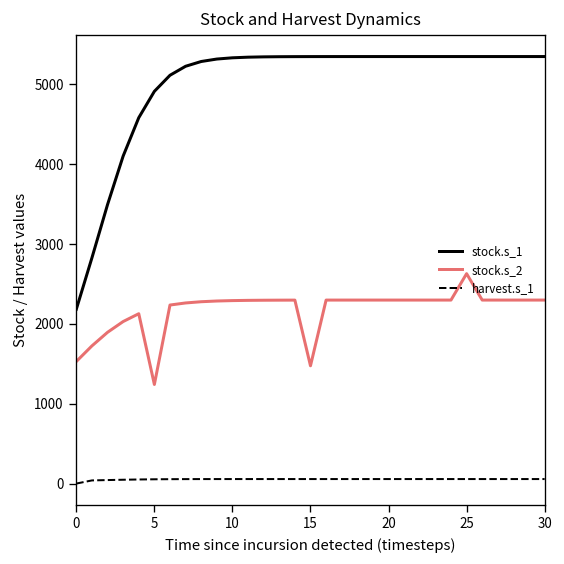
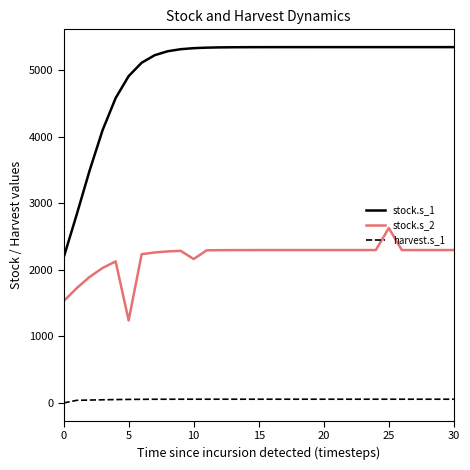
stock.s_2, 10: 2300 -> 2200
stock.s_2, 15: 1500 -> 2300
